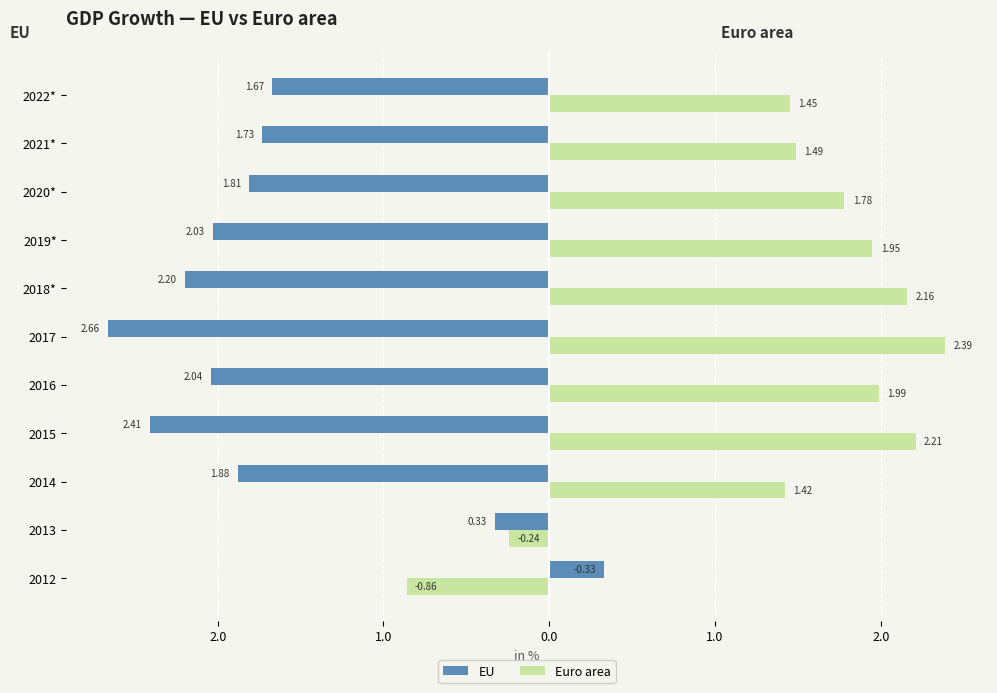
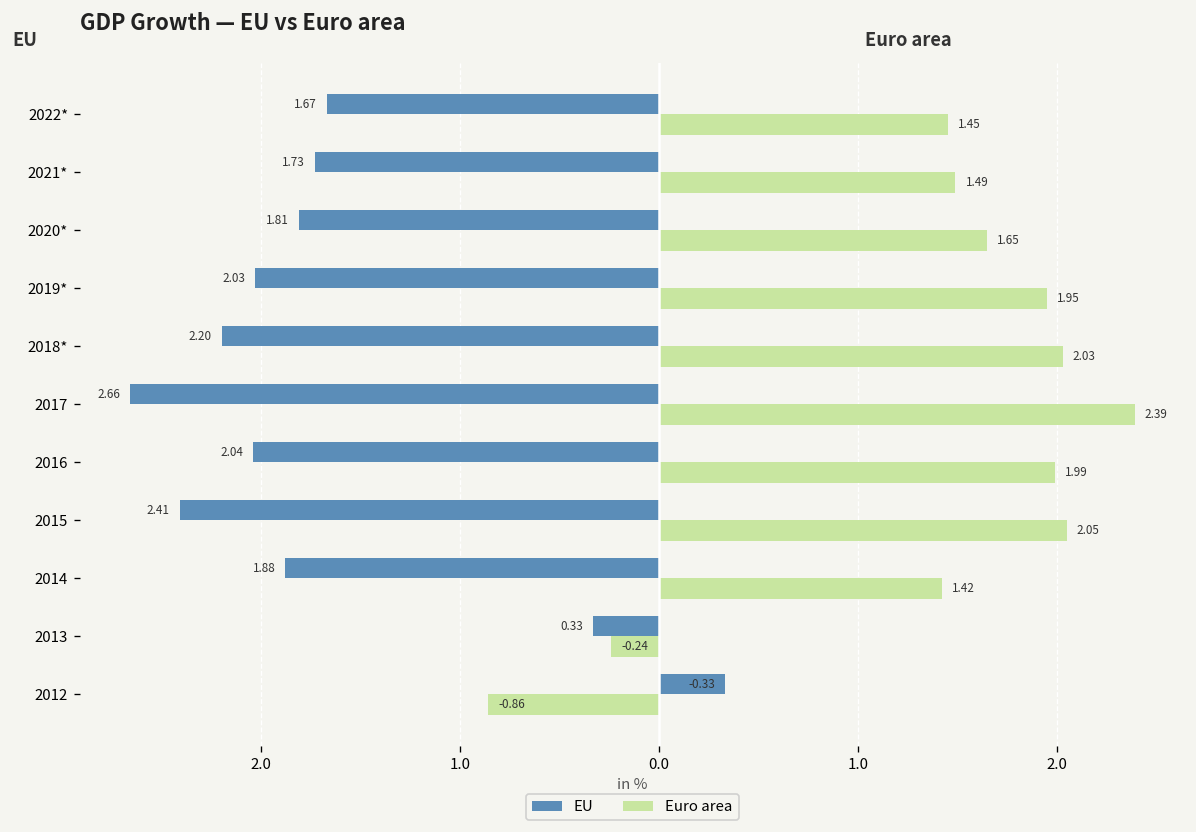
Euro area, 2020*: 1.78 -> 1.65
Euro area, 2018*: 2.16 -> 2.03
Euro area, 2015: 2.21 -> 2.05
